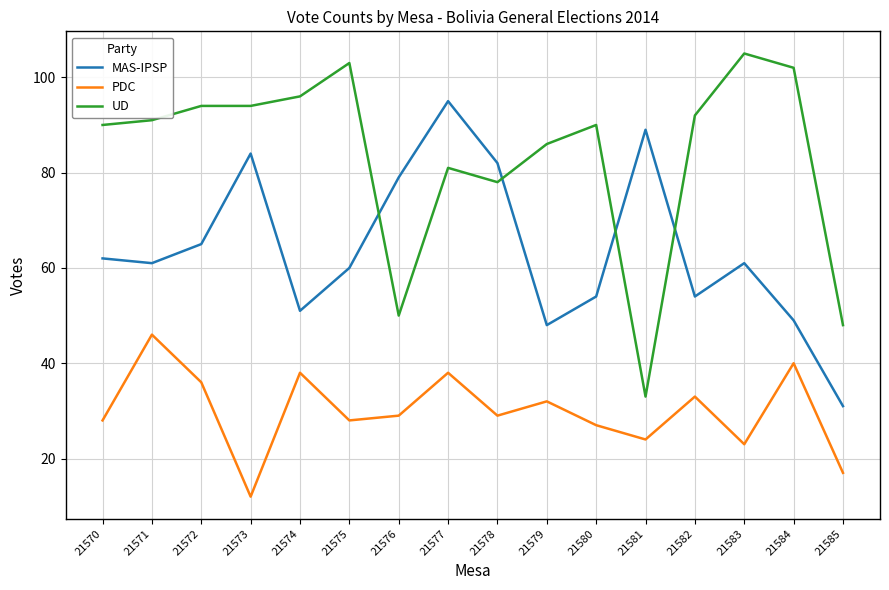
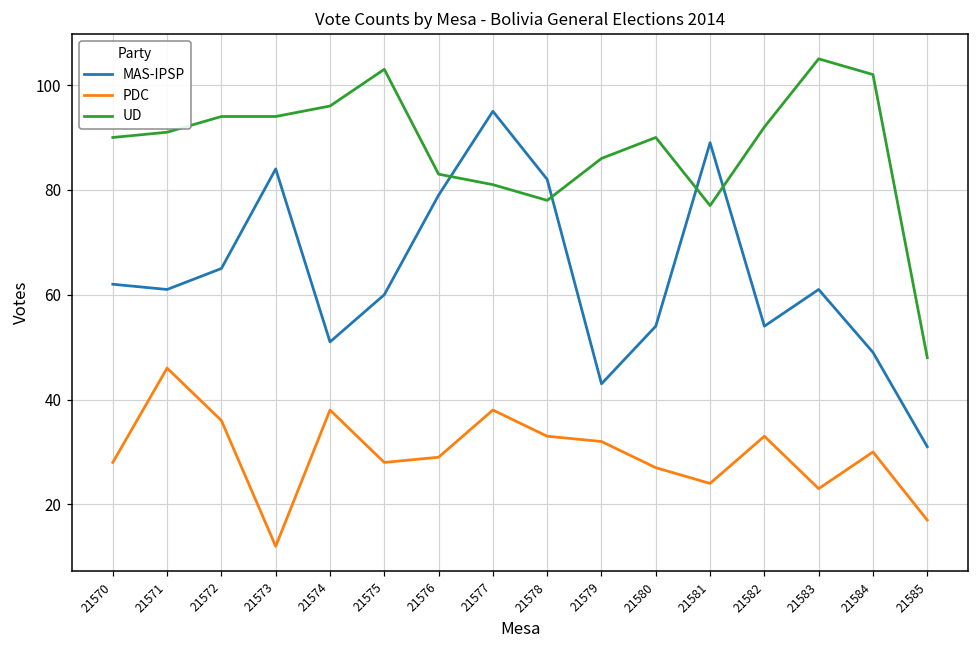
UD, 21576: 50 -> 83
PDC, 21578: 29 -> 33
MAS-IPSP, 21579: 48 -> 43
UD, 21581: 33 -> 77
PDC, 21584: 40 -> 30
